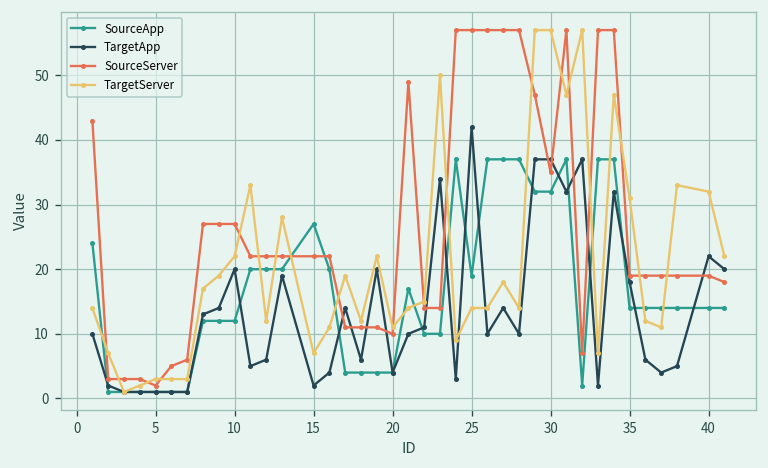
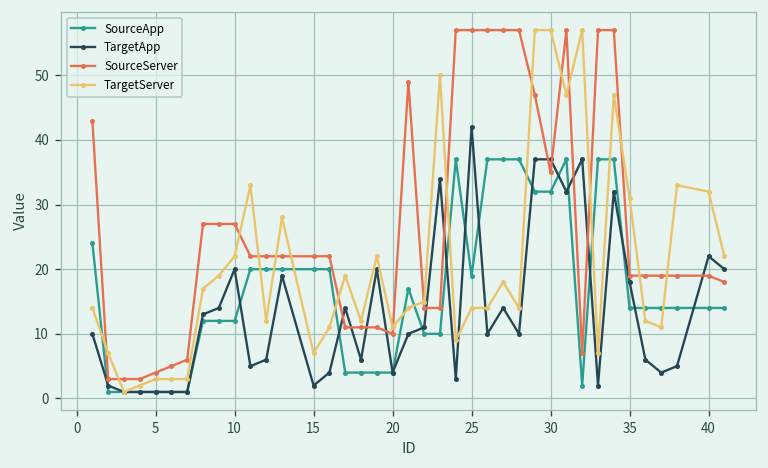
SourceServer, 5: 2 -> 4
SourceApp, 15: 27 -> 20
